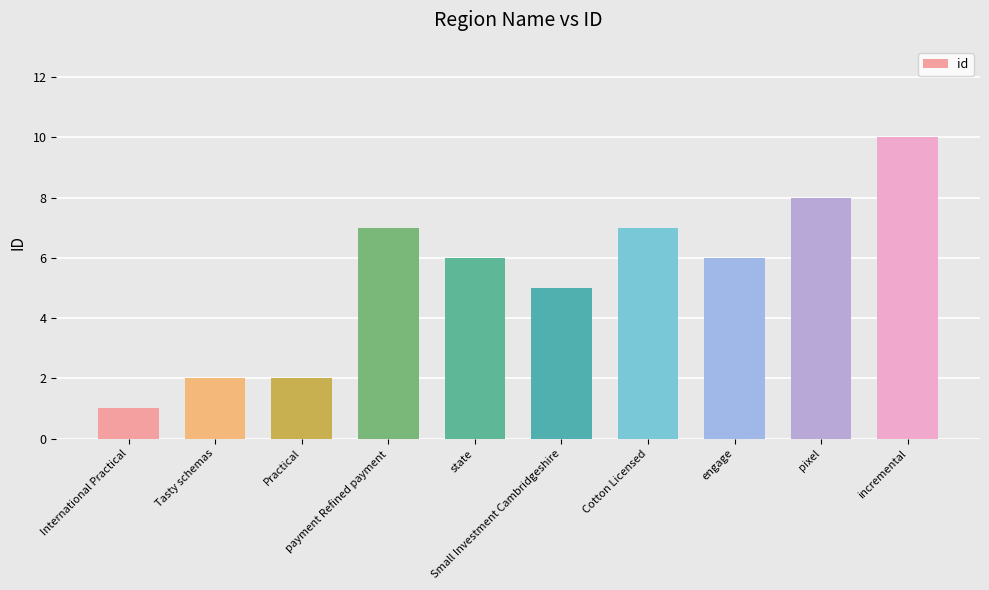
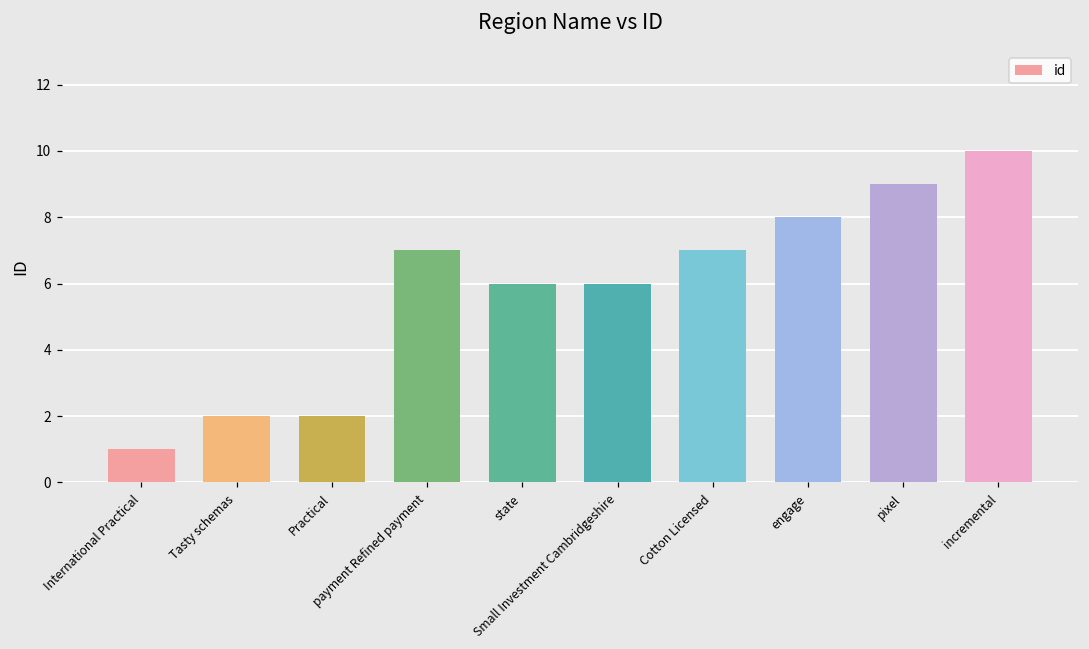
Small Investment Cambridgeshire: 5 -> 6
engage: 6 -> 8
pixel: 8 -> 9
